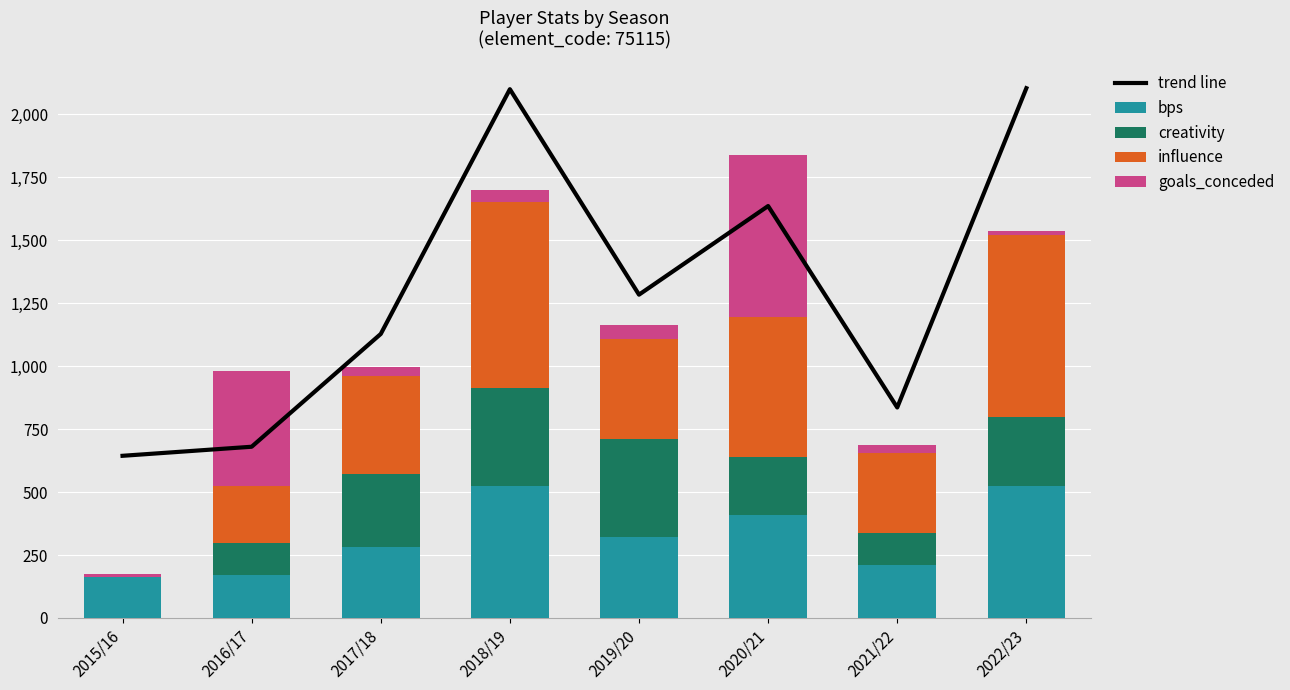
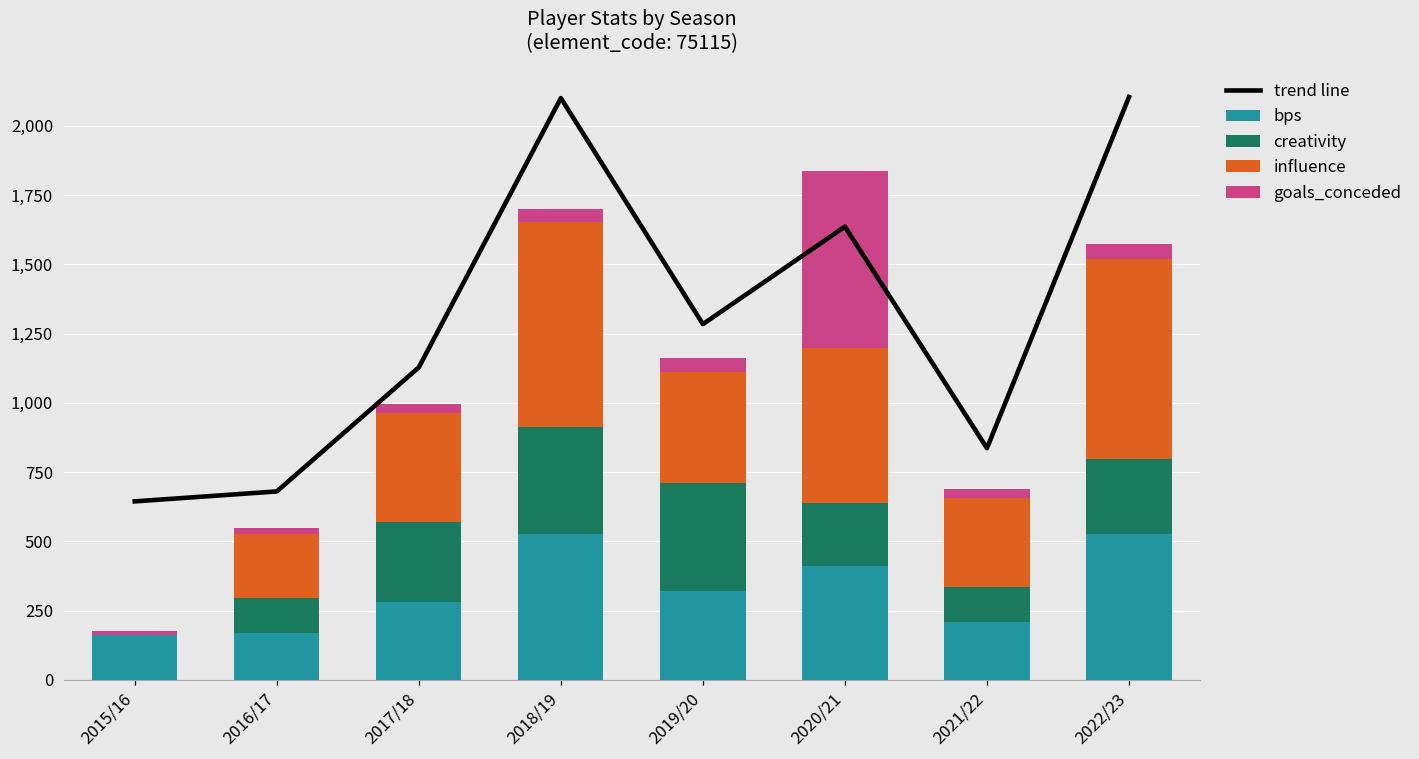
goals_conceded, 2016/17: 460 -> 30
goals_conceded, 2022/23: 20 -> 60
